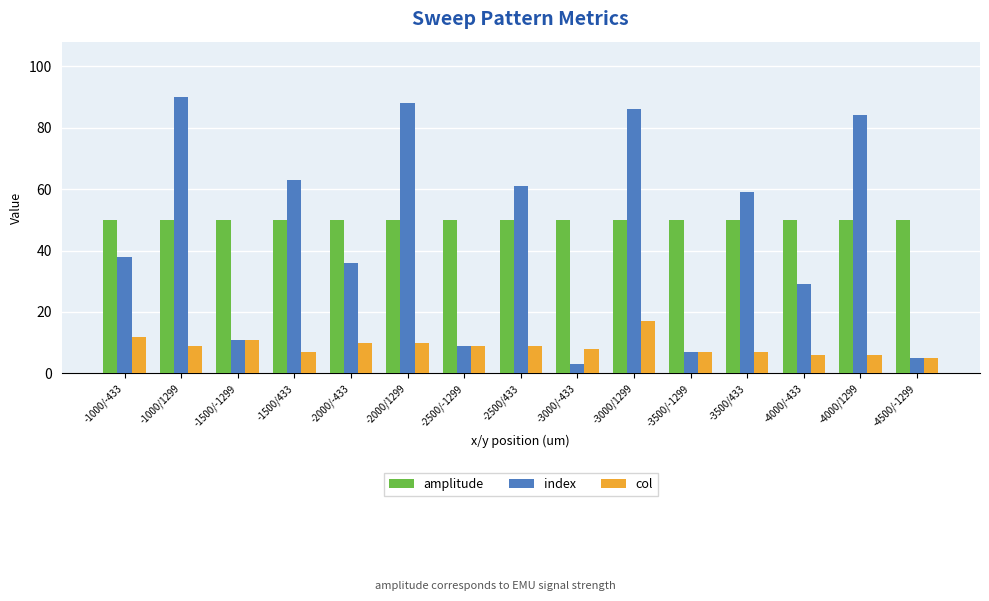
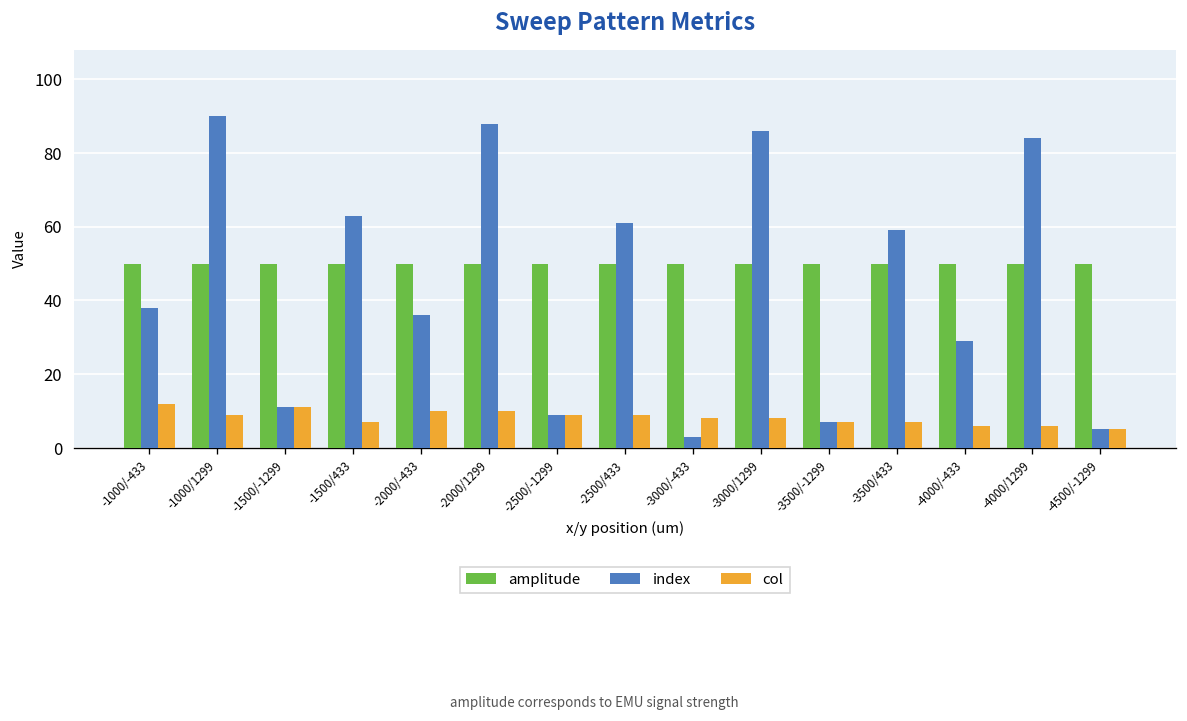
col, -3000/1299: 17 -> 8
